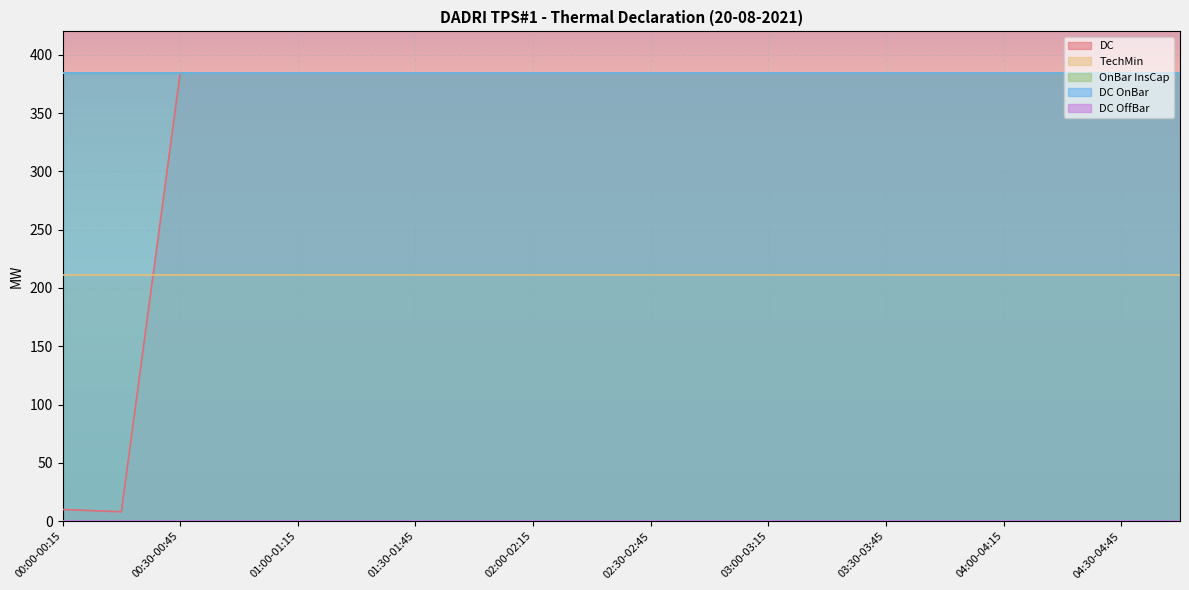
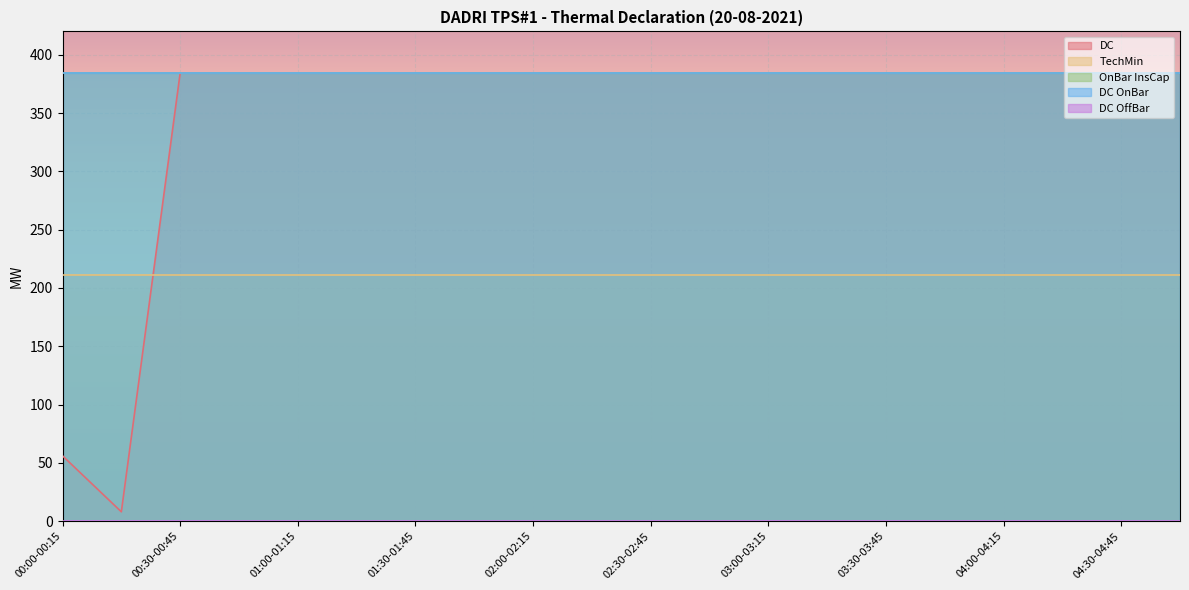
DC, 00:00-00:15: 10 -> 56
